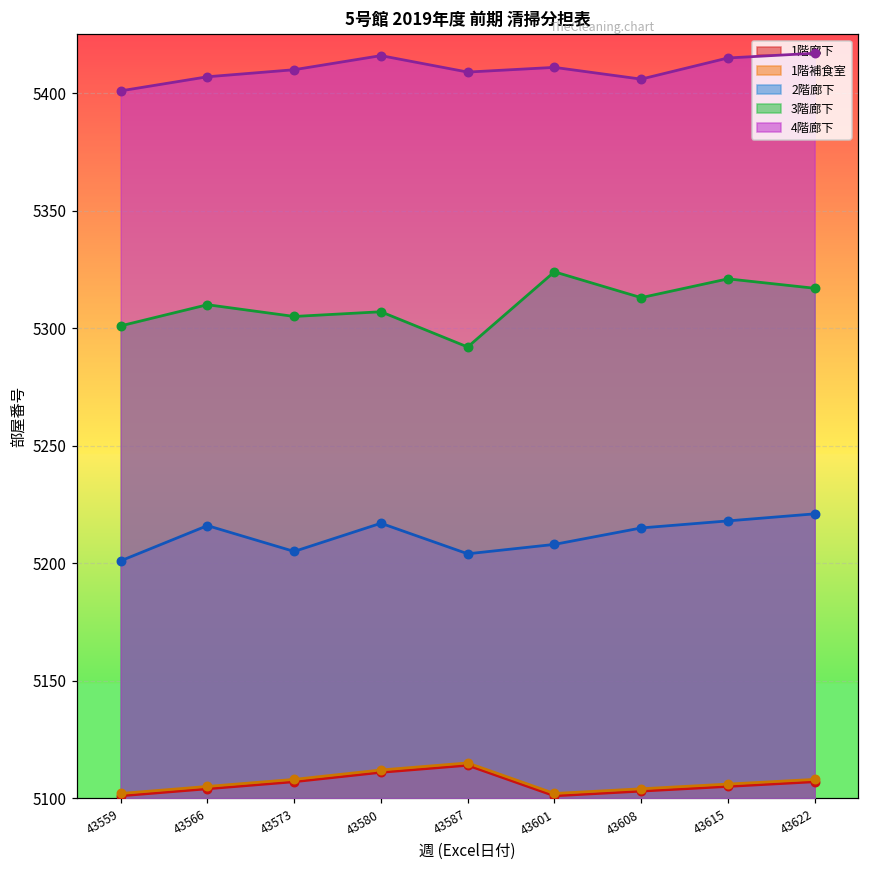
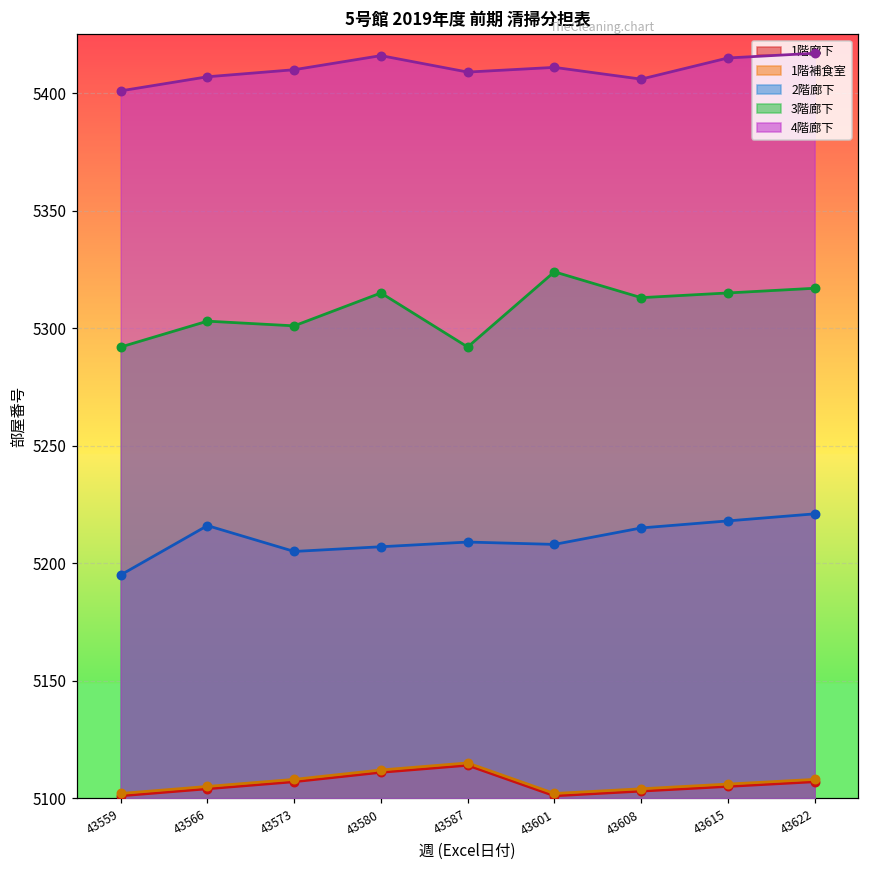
2階廊下, 43559: 5201 -> 5195
3階廊下, 43559: 5301 -> 5292
3階廊下, 43566: 5310 -> 5303
3階廊下, 43573: 5305 -> 5301
2階廊下, 43580: 5217 -> 5207
3階廊下, 43580: 5307 -> 5315
2階廊下, 43587: 5204 -> 5209
3階廊下, 43615: 5321 -> 5315
